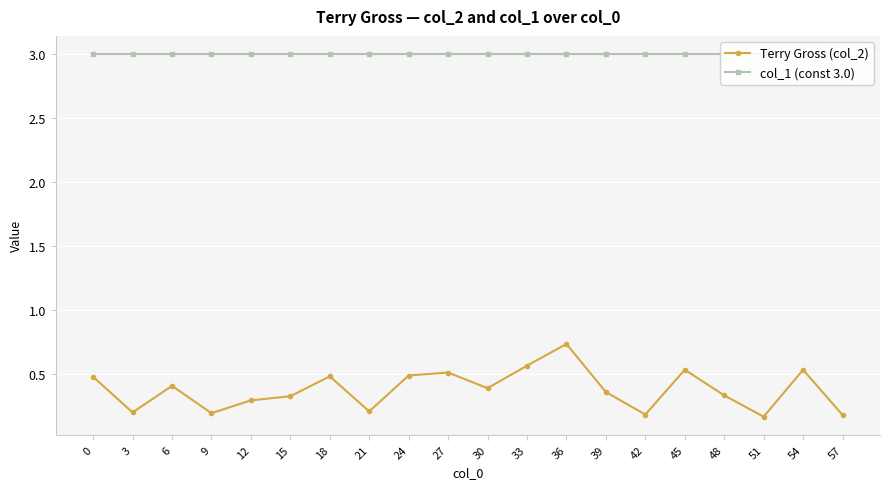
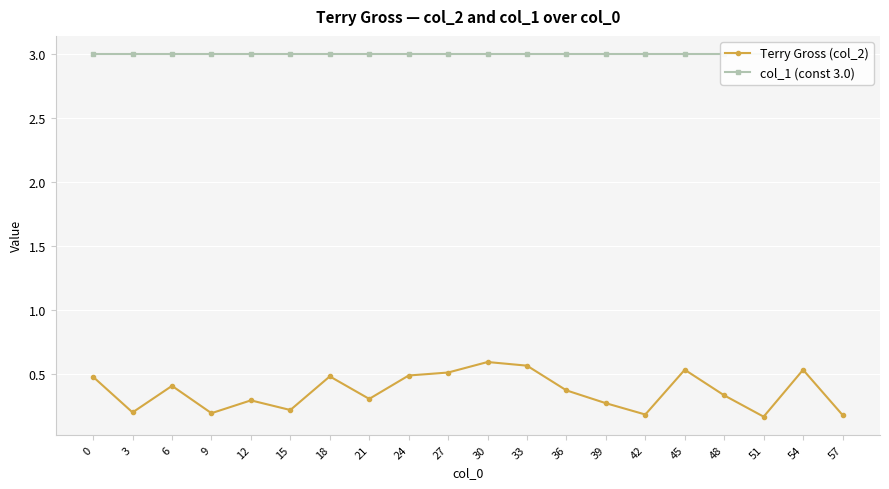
Terry Gross (col_2), 15: 0.33 -> 0.22
Terry Gross (col_2), 21: 0.21 -> 0.31
Terry Gross (col_2), 30: 0.39 -> 0.59
Terry Gross (col_2), 36: 0.73 -> 0.37
Terry Gross (col_2), 39: 0.36 -> 0.27
